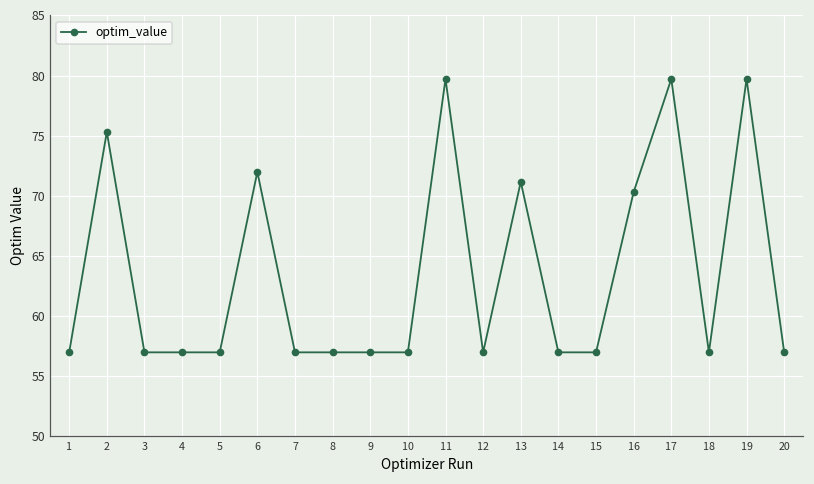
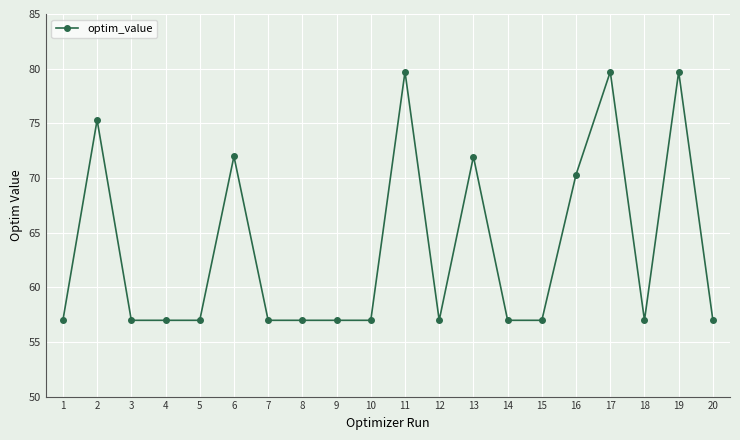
13: 71.2 -> 72.0
